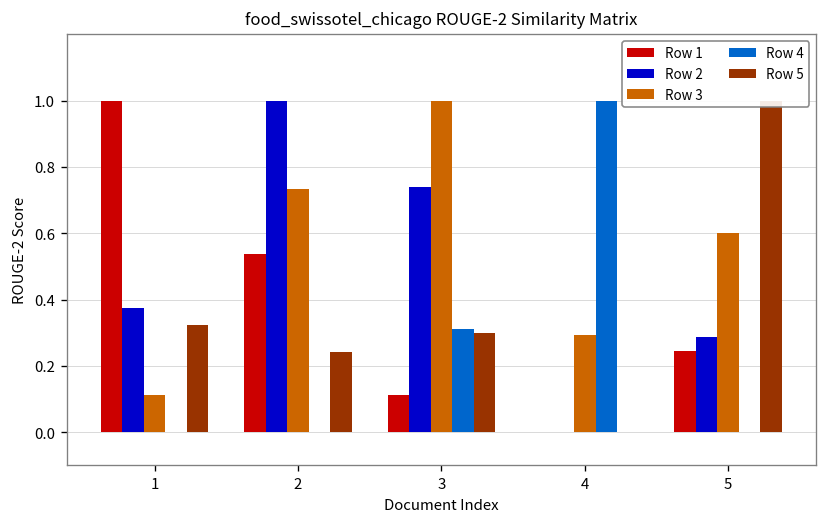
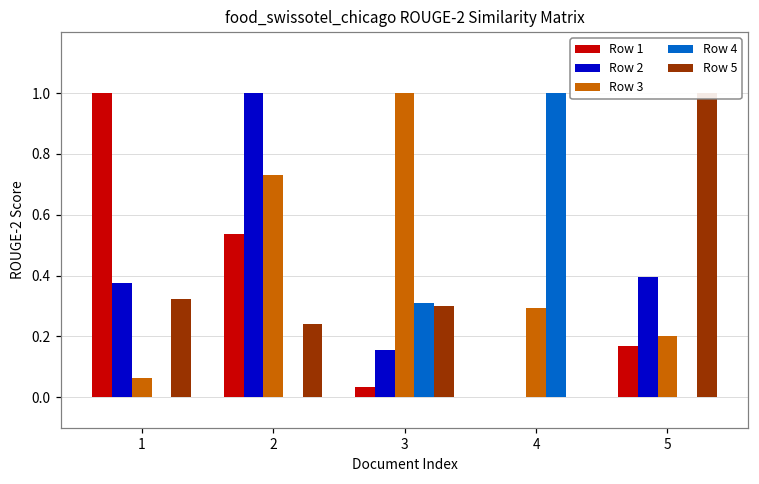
Row 3, 1: 0.11 -> 0.06
Row 1, 3: 0.11 -> 0.04
Row 2, 3: 0.74 -> 0.15
Row 1, 5: 0.24 -> 0.17
Row 2, 5: 0.29 -> 0.39
Row 3, 5: 0.6 -> 0.2
